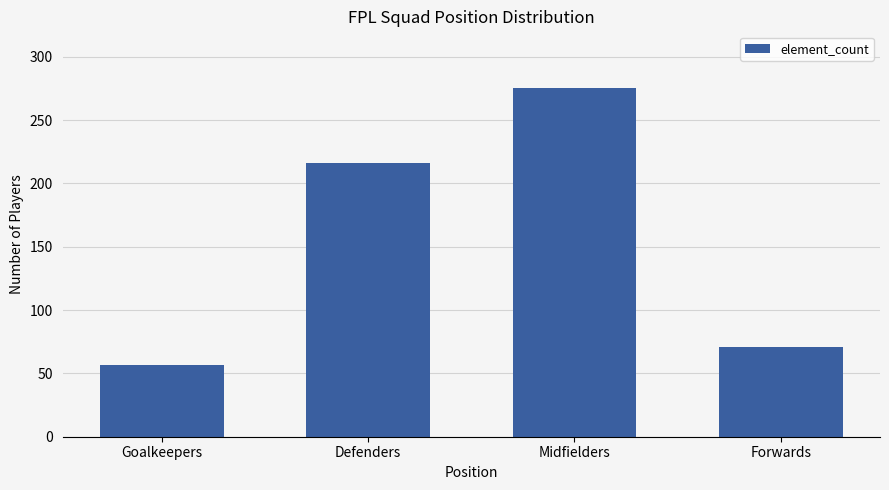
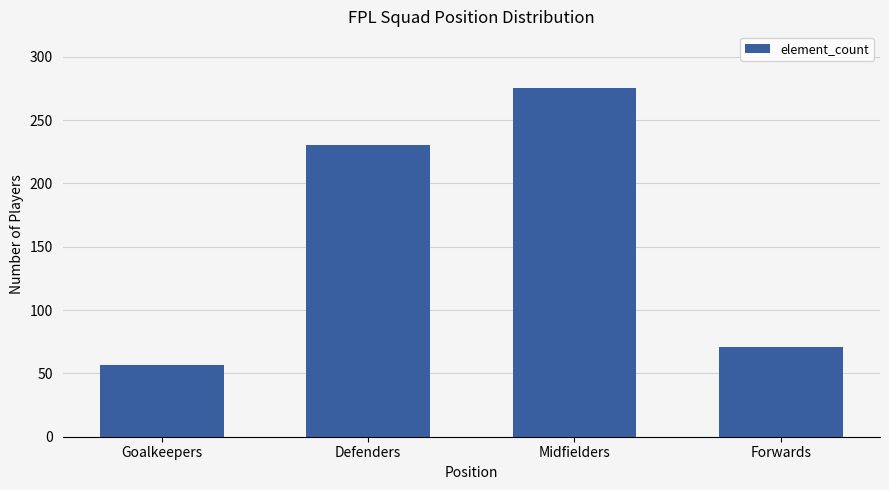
Defenders: 216 -> 230
